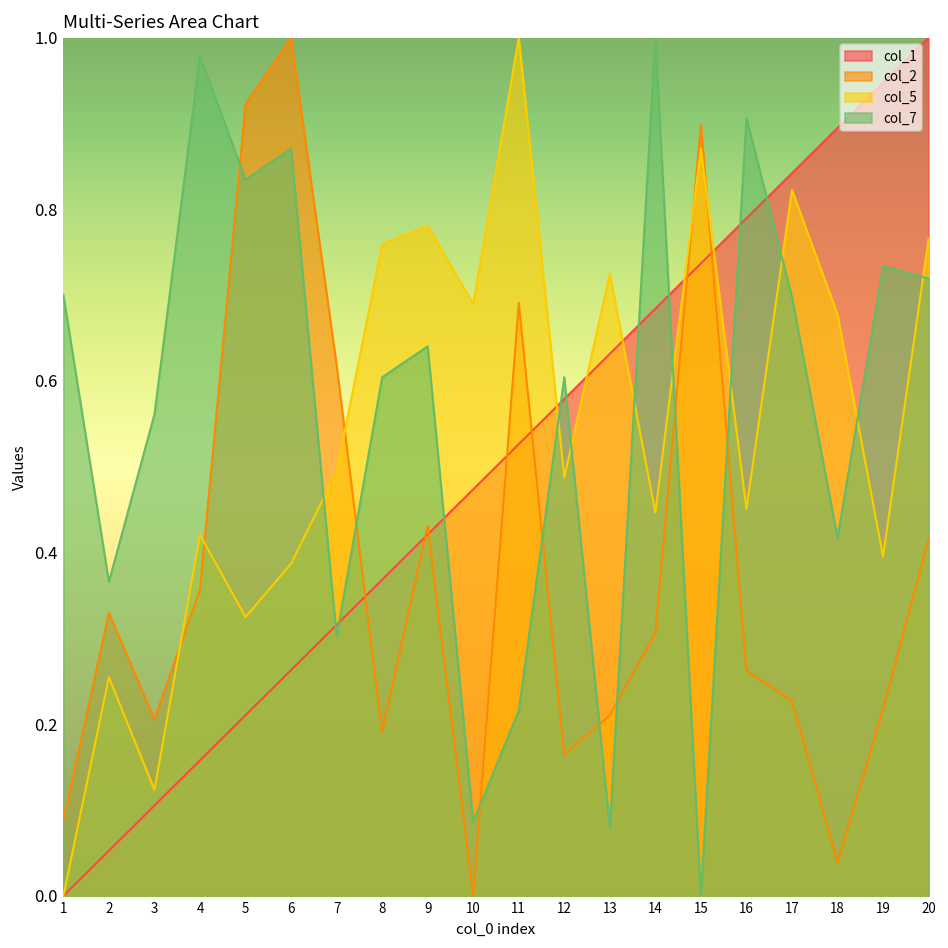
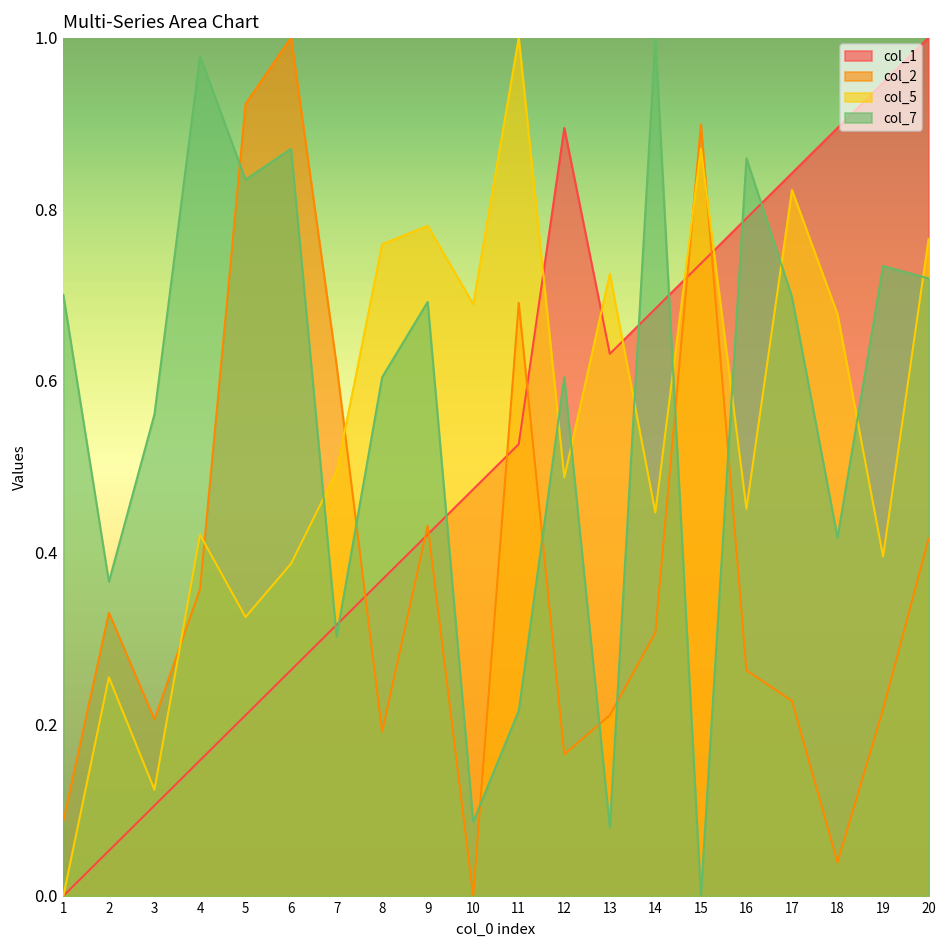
col_7, 9: 0.64 -> 0.69
col_1, 12: 0.58 -> 0.89
col_7, 16: 0.91 -> 0.86
